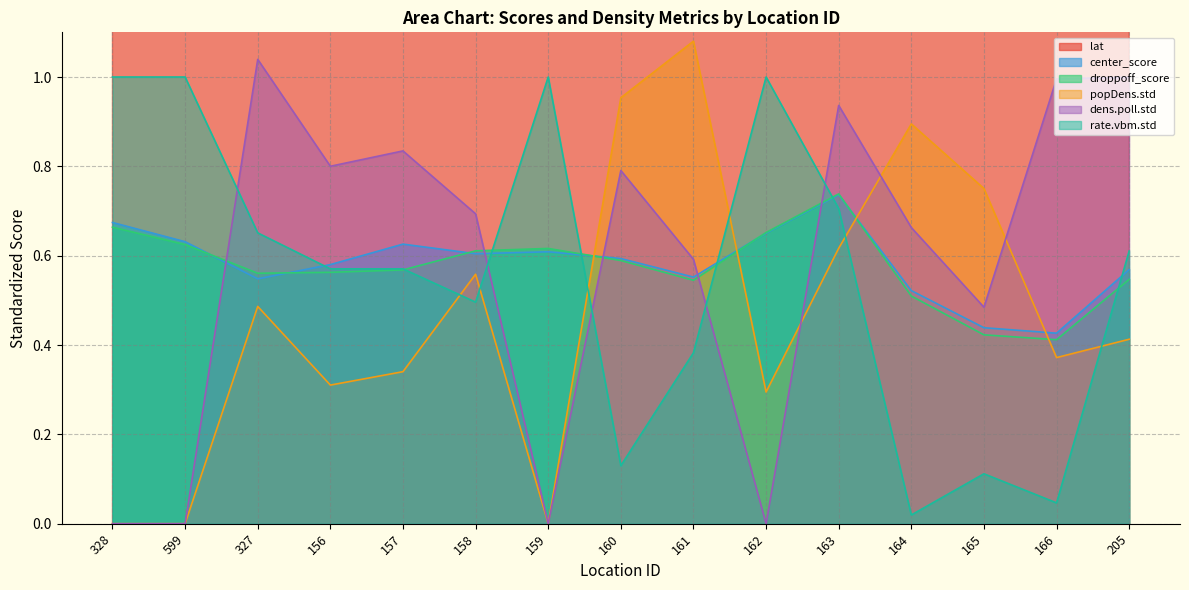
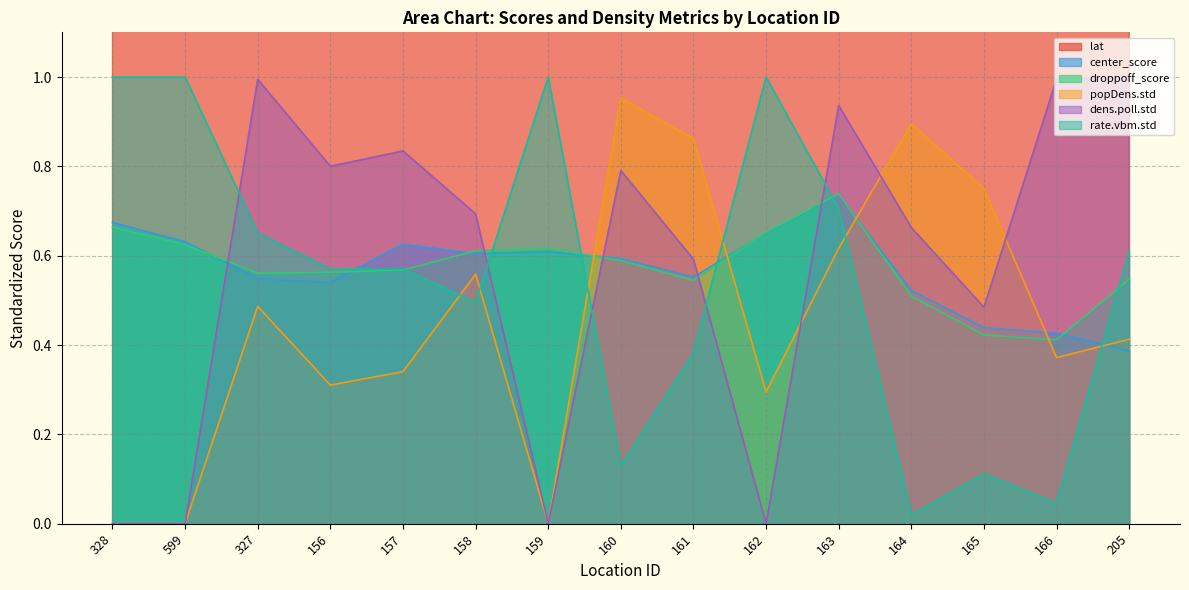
dens.poll.std, 327: 1.04 -> 0.99
center_score, 156: 0.58 -> 0.54
popDens.std, 161: 1.08 -> 0.86
center_score, 205: 0.57 -> 0.39
